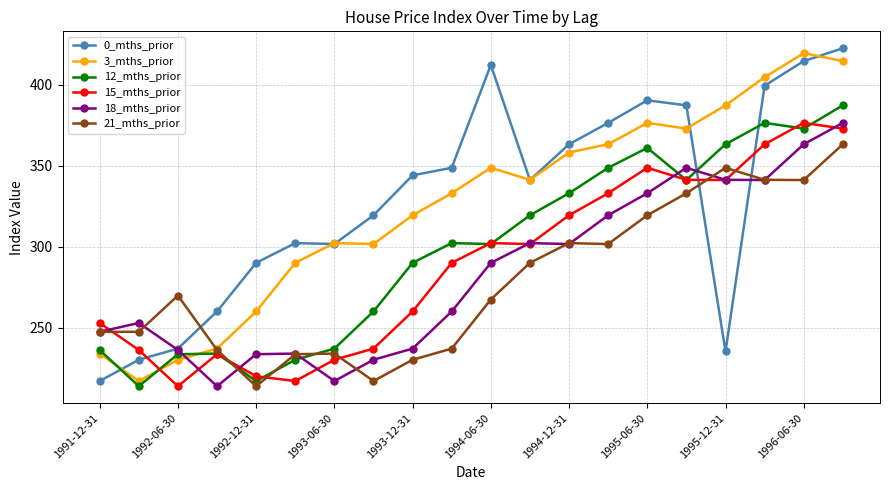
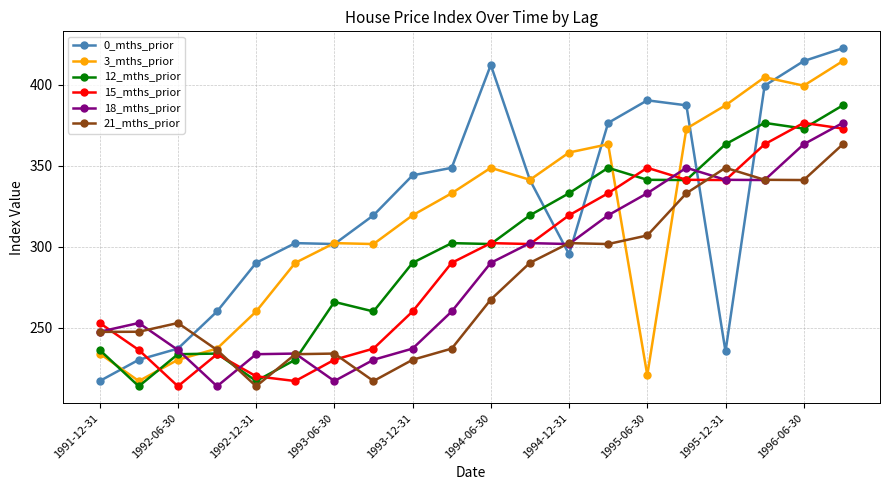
21_mths_prior, 1992-06-30: 270 -> 253
12_mths_prior, 1993-06-30: 237 -> 266
0_mths_prior, 1994-12-31: 363 -> 295
3_mths_prior, 1995-06-30: 377 -> 221
12_mths_prior, 1995-06-30: 361 -> 341
21_mths_prior, 1995-06-30: 320 -> 307
3_mths_prior, 1996-06-30: 420 -> 399
